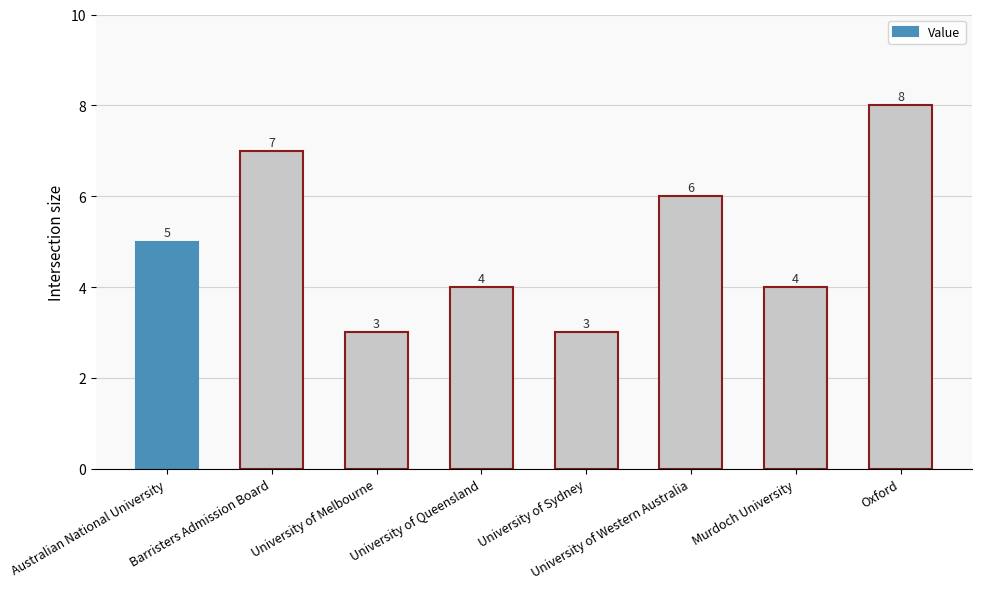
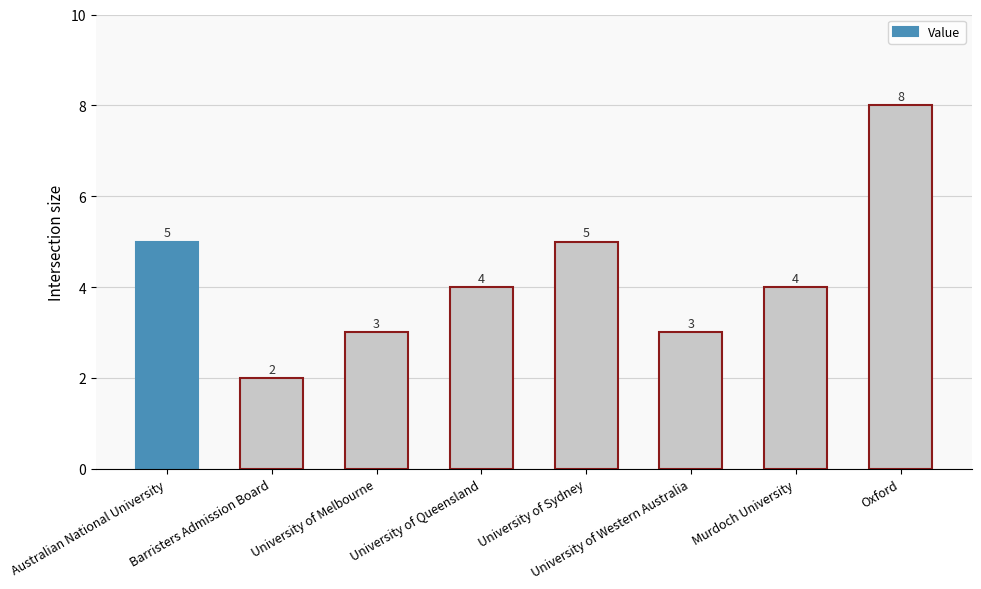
Barristers Admission Board: 7 -> 2
University of Sydney: 3 -> 5
University of Western Australia: 6 -> 3
